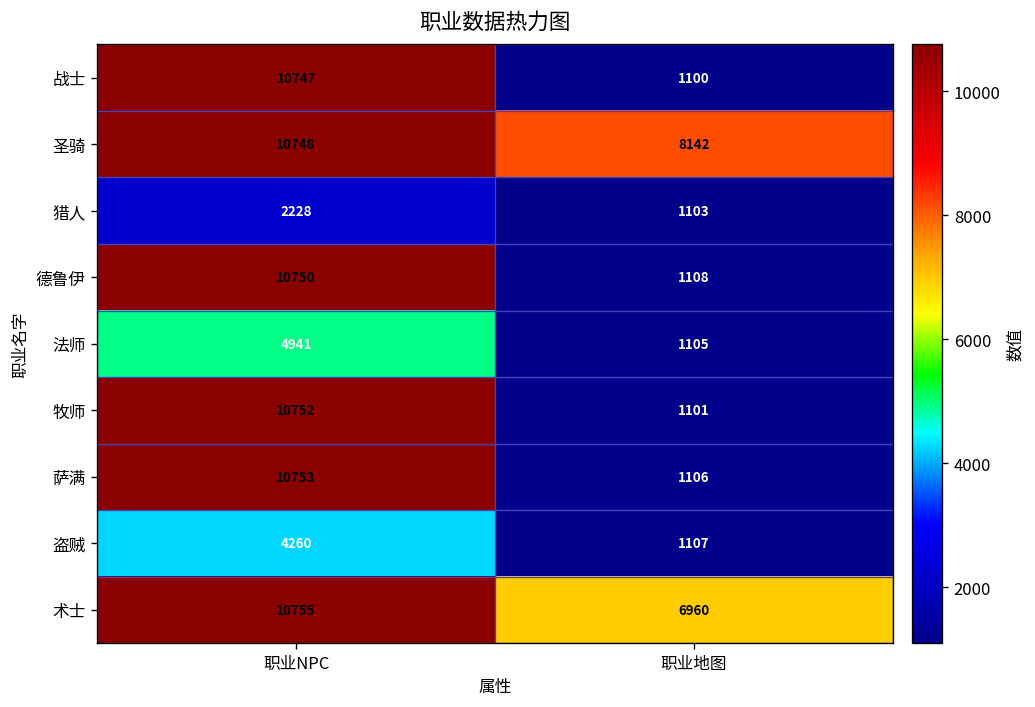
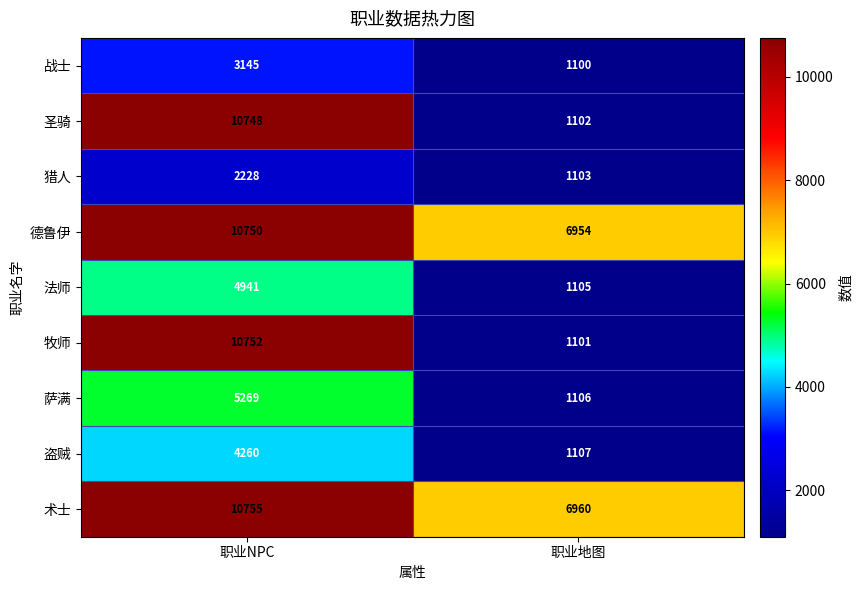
战士, 职业NPC: 10747 -> 3145
圣骑, 职业地图: 8142 -> 1102
德鲁伊, 职业地图: 1108 -> 6954
萨满, 职业NPC: 10753 -> 5269
